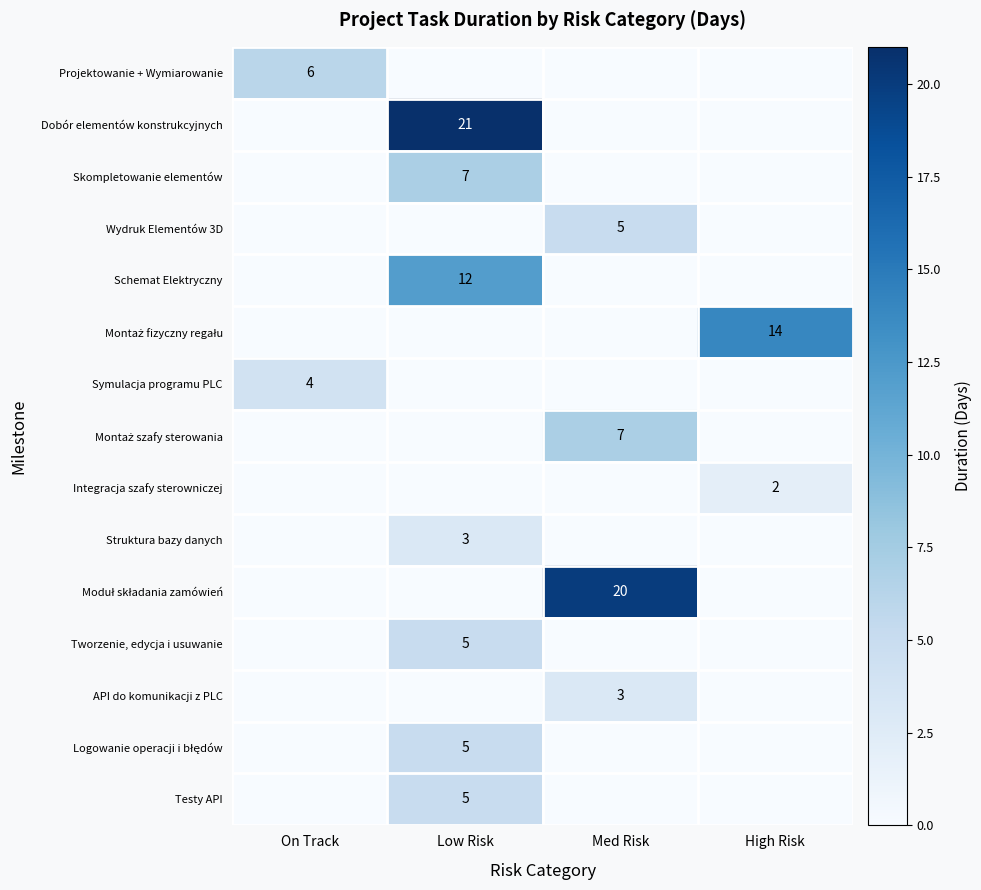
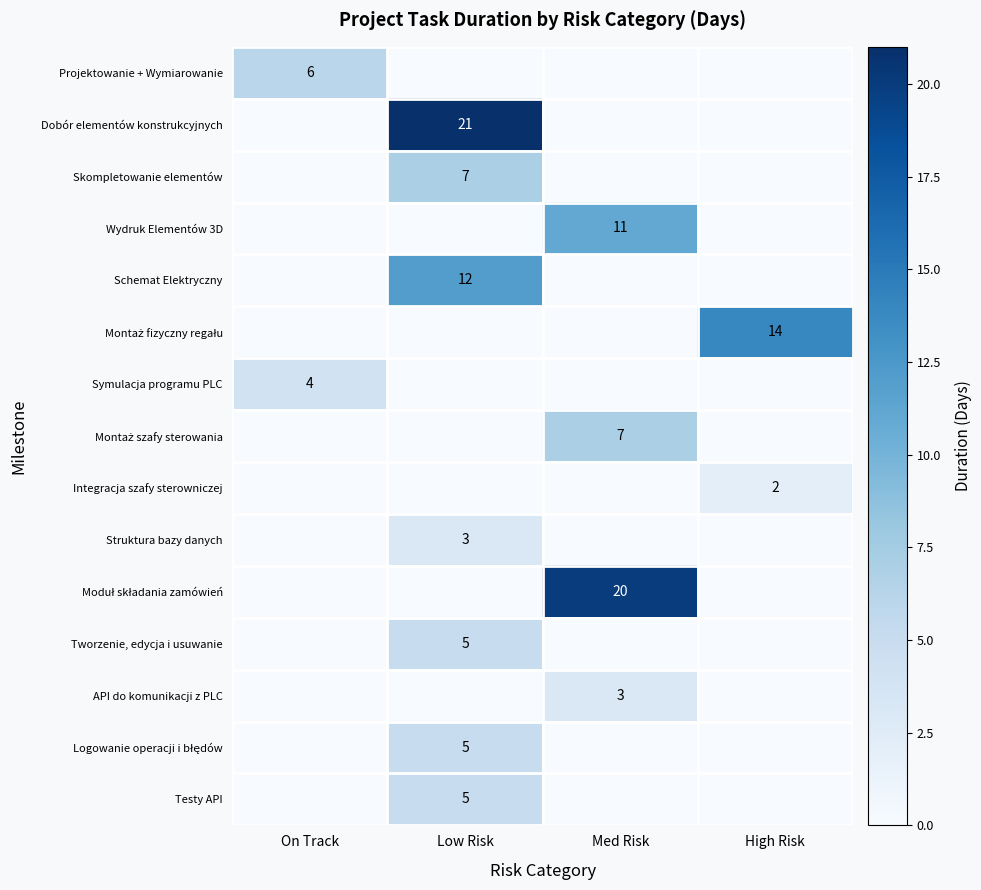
Wydruk Elementów 3D, Med Risk: 5 -> 11
